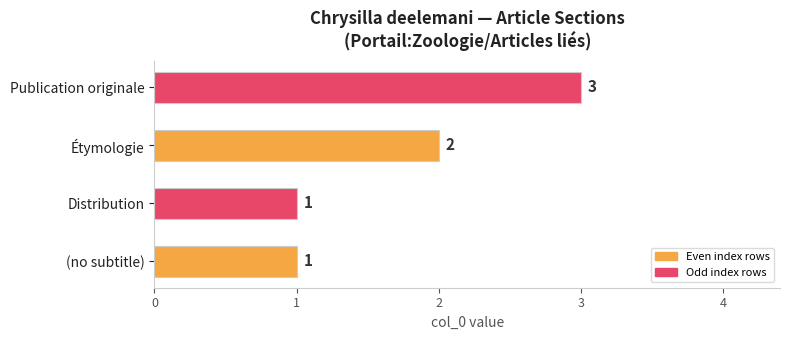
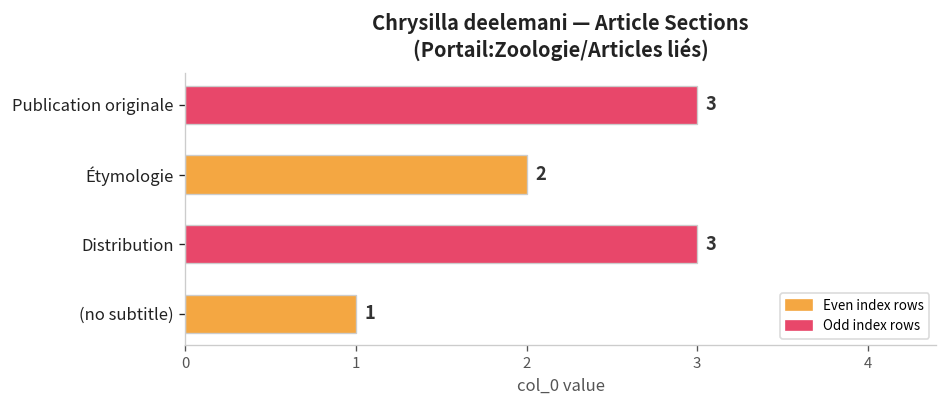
Distribution: 1 -> 3
